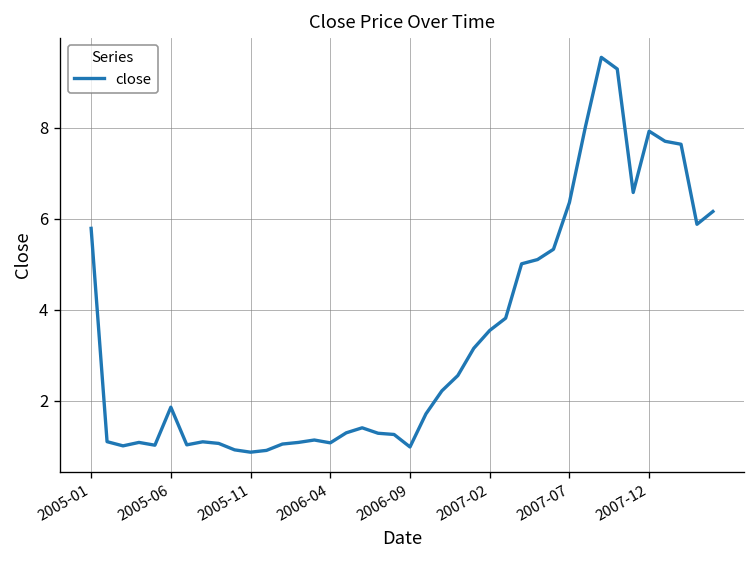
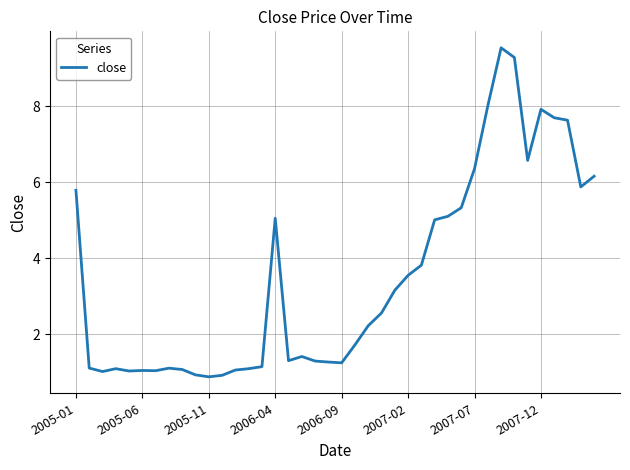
2005-06: 1.9 -> 1.0
2006-04: 1.1 -> 5.1
2006-09: 1.0 -> 1.2
